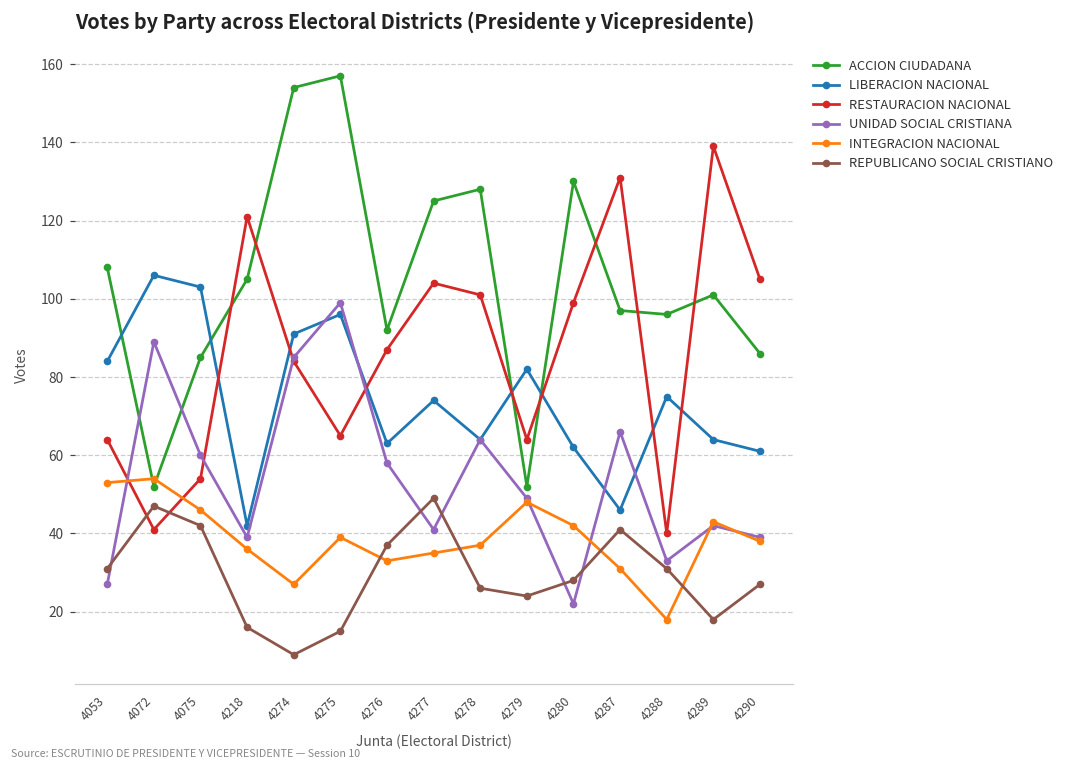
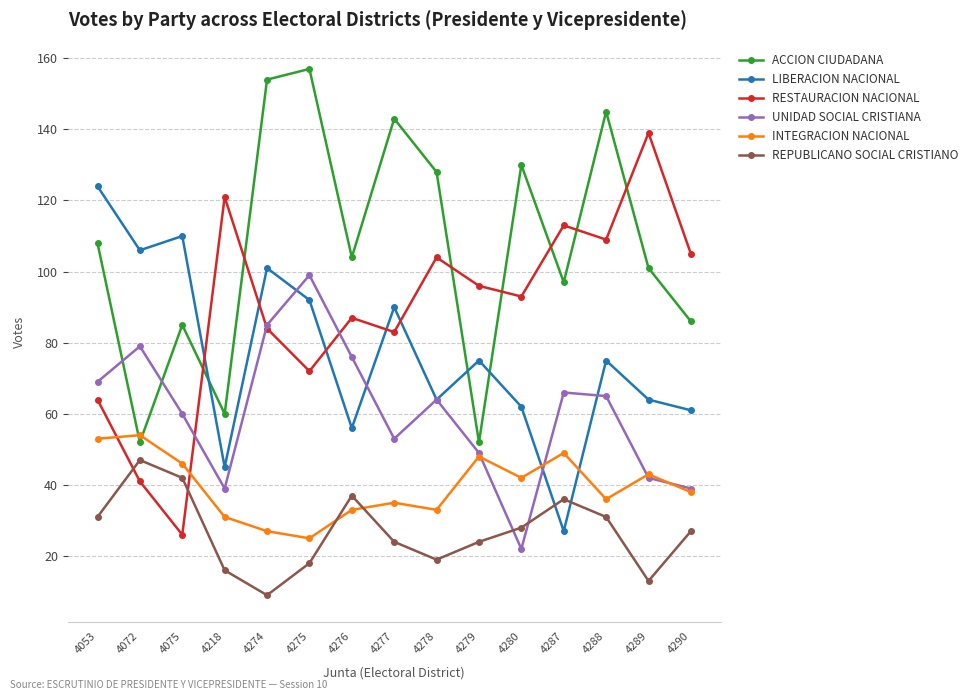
LIBERACION NACIONAL, 4053: 84 -> 124
UNIDAD SOCIAL CRISTIANA, 4053: 27 -> 69
UNIDAD SOCIAL CRISTIANA, 4072: 89 -> 79
LIBERACION NACIONAL, 4075: 103 -> 110
RESTAURACION NACIONAL, 4075: 54 -> 26
ACCION CIUDADANA, 4218: 105 -> 60
LIBERACION NACIONAL, 4218: 42 -> 45
INTEGRACION NACIONAL, 4218: 36 -> 31
LIBERACION NACIONAL, 4274: 91 -> 101
LIBERACION NACIONAL, 4275: 96 -> 92
RESTAURACION NACIONAL, 4275: 65 -> 72
INTEGRACION NACIONAL, 4275: 39 -> 25
REPUBLICANO SOCIAL CRISTIANO, 4275: 15 -> 18
ACCION CIUDADANA, 4276: 92 -> 104
LIBERACION NACIONAL, 4276: 63 -> 56
UNIDAD SOCIAL CRISTIANA, 4276: 58 -> 76
ACCION CIUDADANA, 4277: 125 -> 143
LIBERACION NACIONAL, 4277: 74 -> 90
RESTAURACION NACIONAL, 4277: 104 -> 83
UNIDAD SOCIAL CRISTIANA, 4277: 41 -> 53
REPUBLICANO SOCIAL CRISTIANO, 4277: 49 -> 24
RESTAURACION NACIONAL, 4278: 101 -> 104
INTEGRACION NACIONAL, 4278: 37 -> 33
REPUBLICANO SOCIAL CRISTIANO, 4278: 26 -> 19
LIBERACION NACIONAL, 4279: 82 -> 75
RESTAURACION NACIONAL, 4279: 64 -> 96
RESTAURACION NACIONAL, 4280: 99 -> 93
LIBERACION NACIONAL, 4287: 46 -> 27
RESTAURACION NACIONAL, 4287: 131 -> 113
INTEGRACION NACIONAL, 4287: 31 -> 49
REPUBLICANO SOCIAL CRISTIANO, 4287: 41 -> 36
ACCION CIUDADANA, 4288: 96 -> 145
RESTAURACION NACIONAL, 4288: 40 -> 109
UNIDAD SOCIAL CRISTIANA, 4288: 33 -> 65
INTEGRACION NACIONAL, 4288: 18 -> 36
REPUBLICANO SOCIAL CRISTIANO, 4289: 18 -> 13
